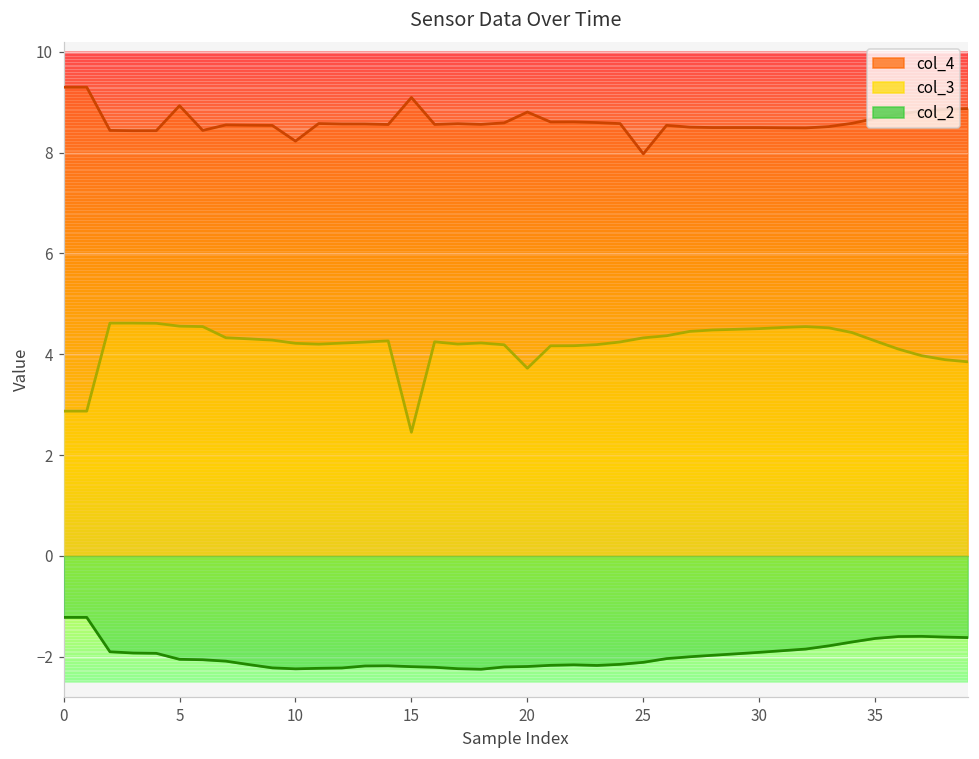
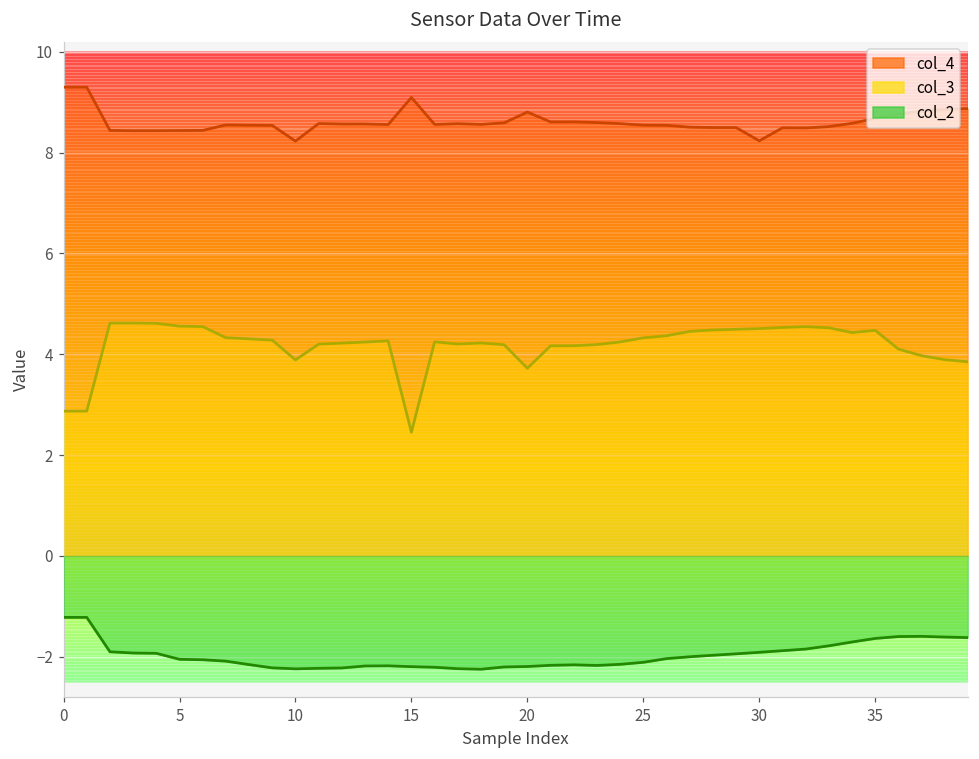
col_4, 5: 8.9 -> 8.4
col_3, 10: 4.2 -> 3.9
col_4, 25: 8.0 -> 8.5
col_4, 30: 8.5 -> 8.2
col_3, 35: 4.3 -> 4.5
